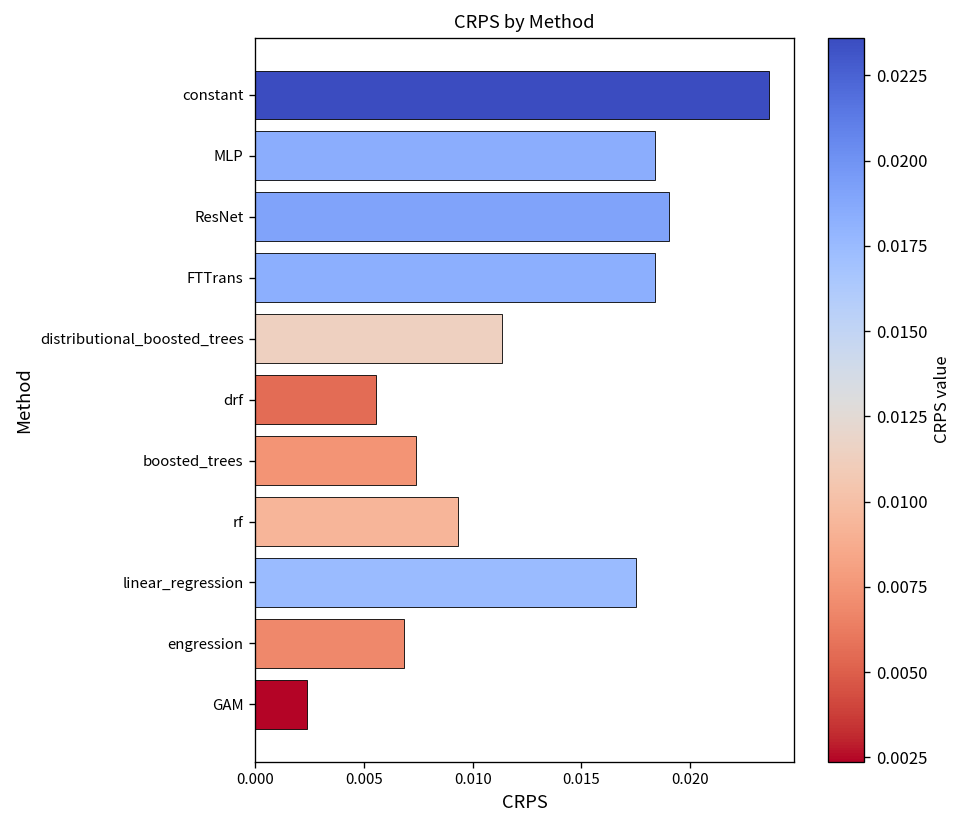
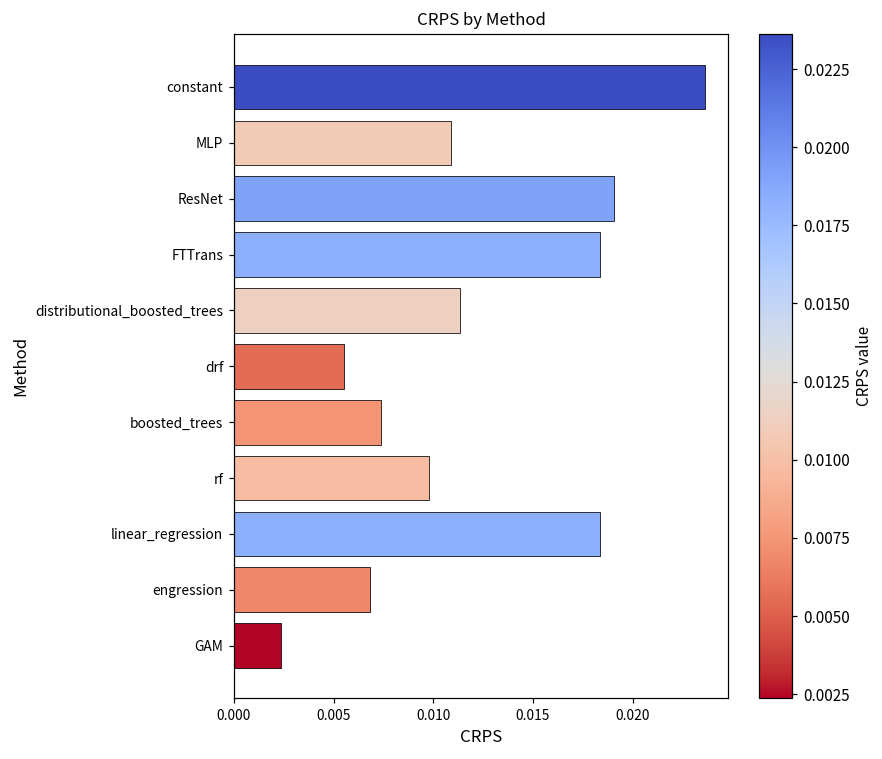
MLP: 0.0184 -> 0.0109
rf: 0.0093 -> 0.0098
linear_regression: 0.0175 -> 0.0183
